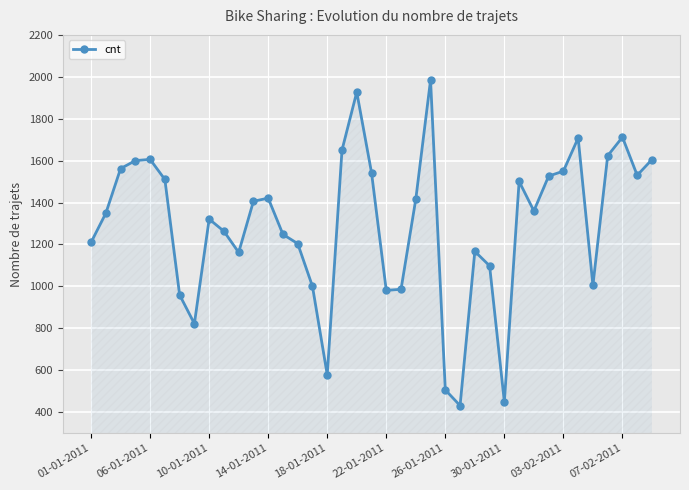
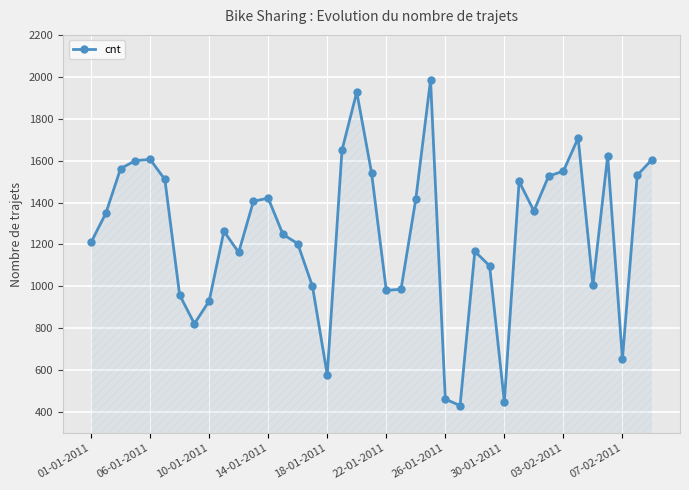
10-01-2011: 1320 -> 930
26-01-2011: 510 -> 460
07-02-2011: 1710 -> 650
